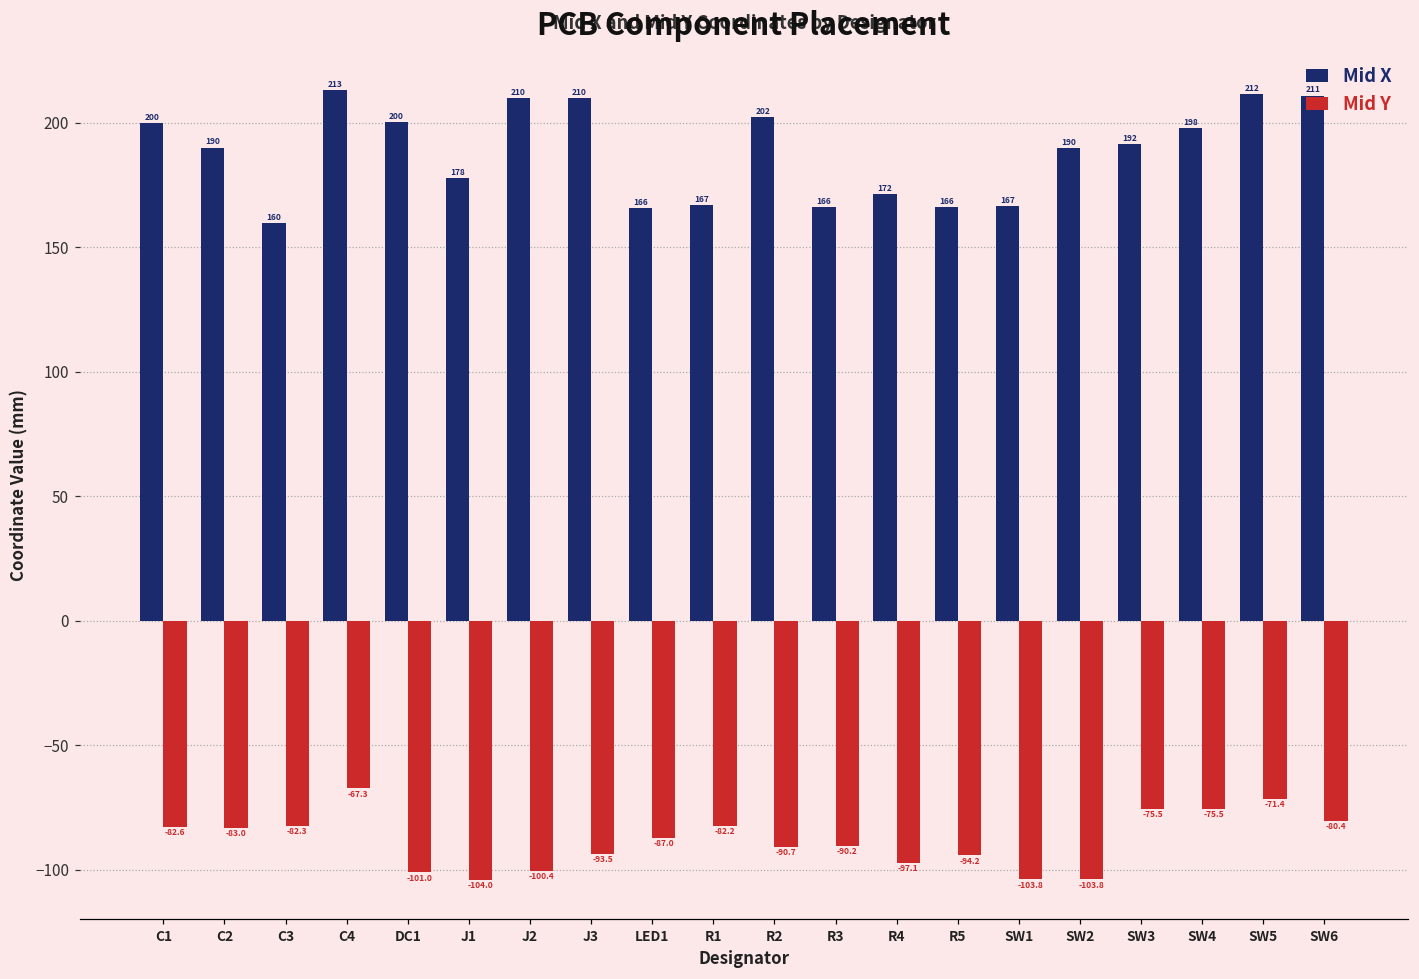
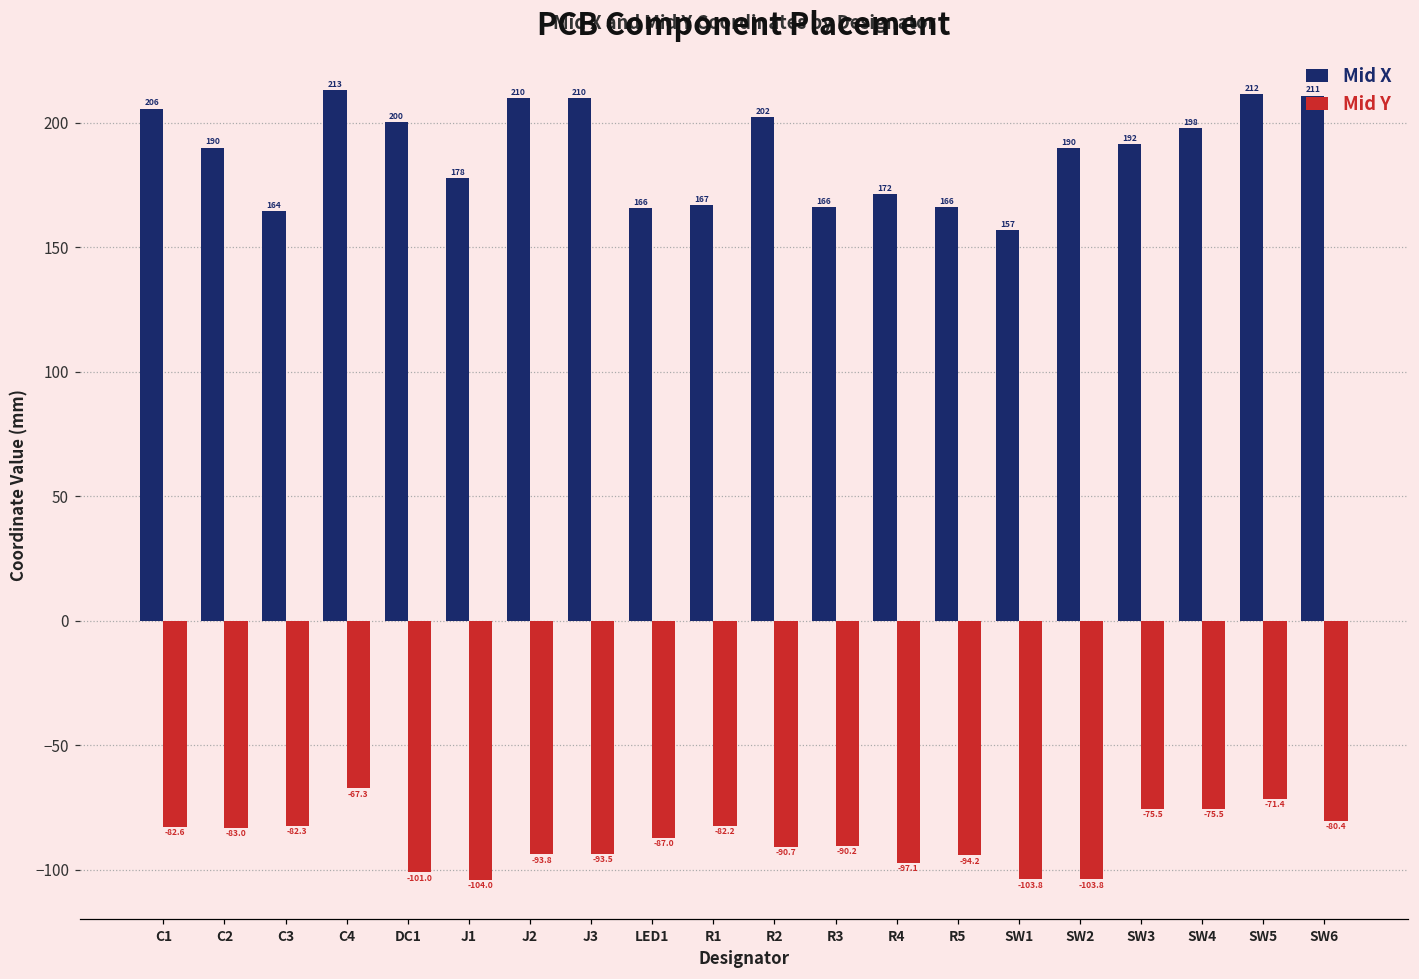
Mid X, C1: 200 -> 206
Mid X, C3: 160 -> 164
Mid Y, J2: -100.4 -> -93.8
Mid X, SW1: 167 -> 157
